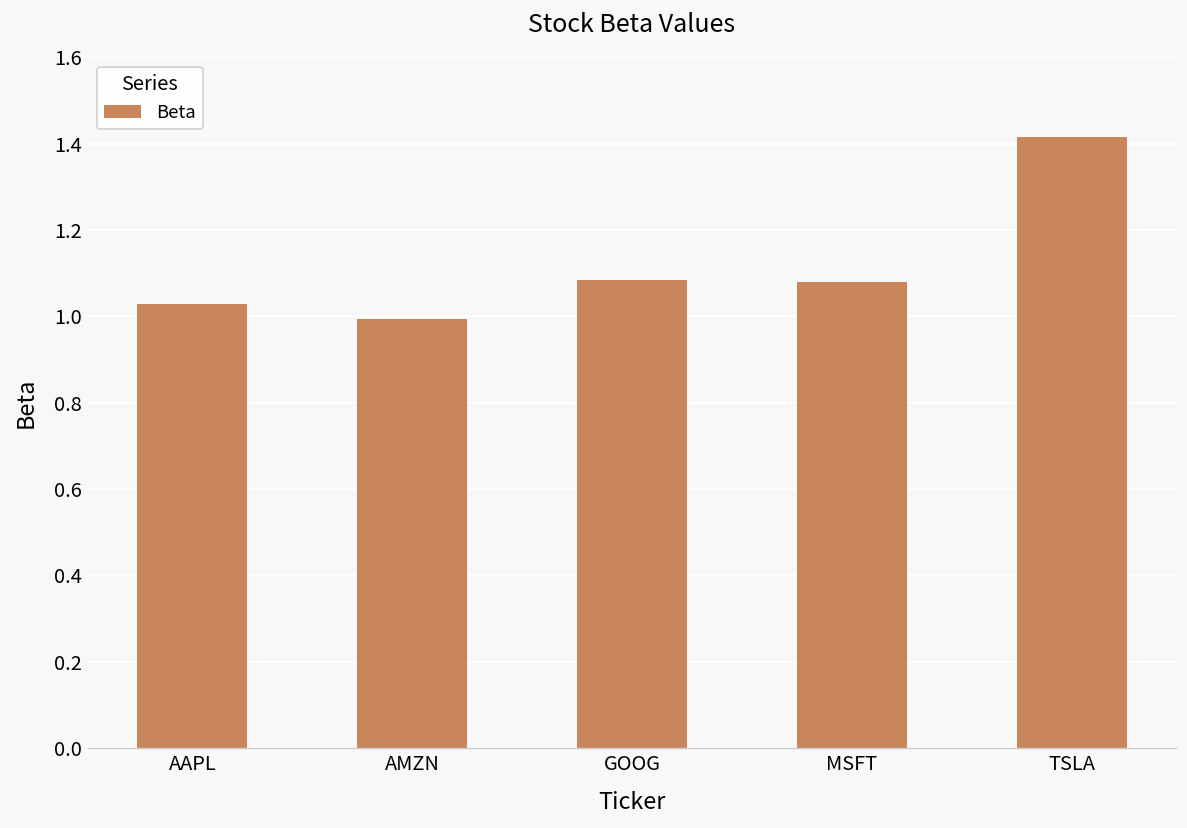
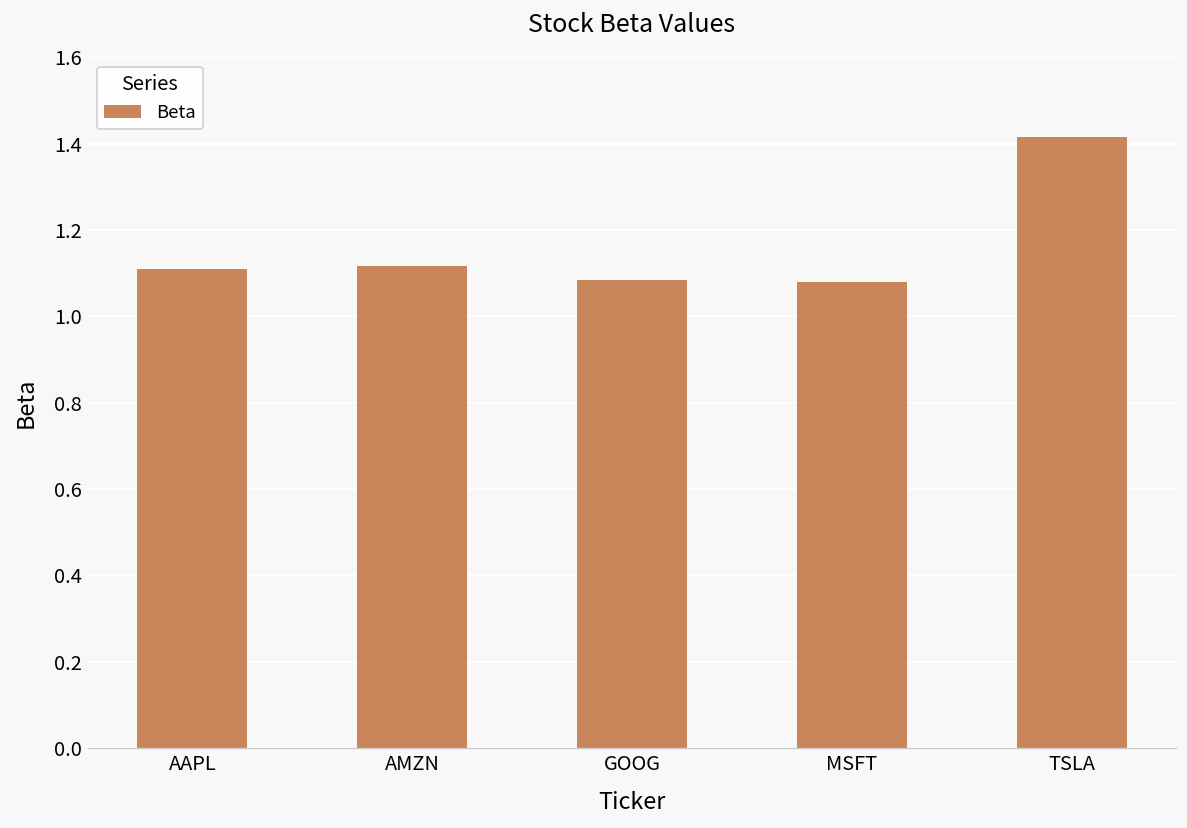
AAPL: 1.03 -> 1.11
AMZN: 0.99 -> 1.12
